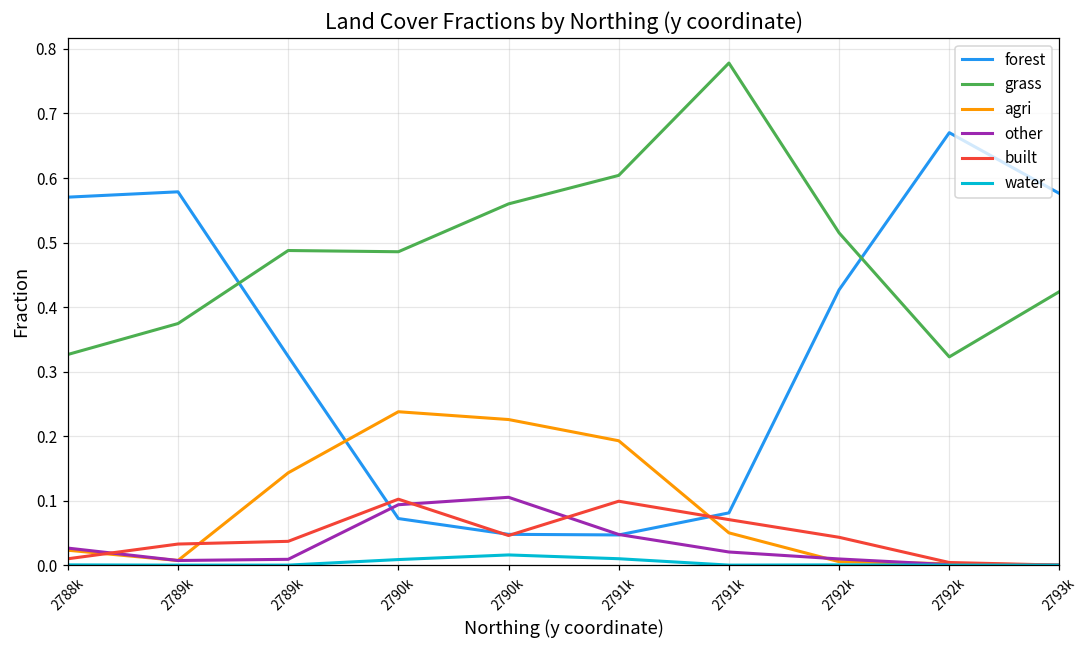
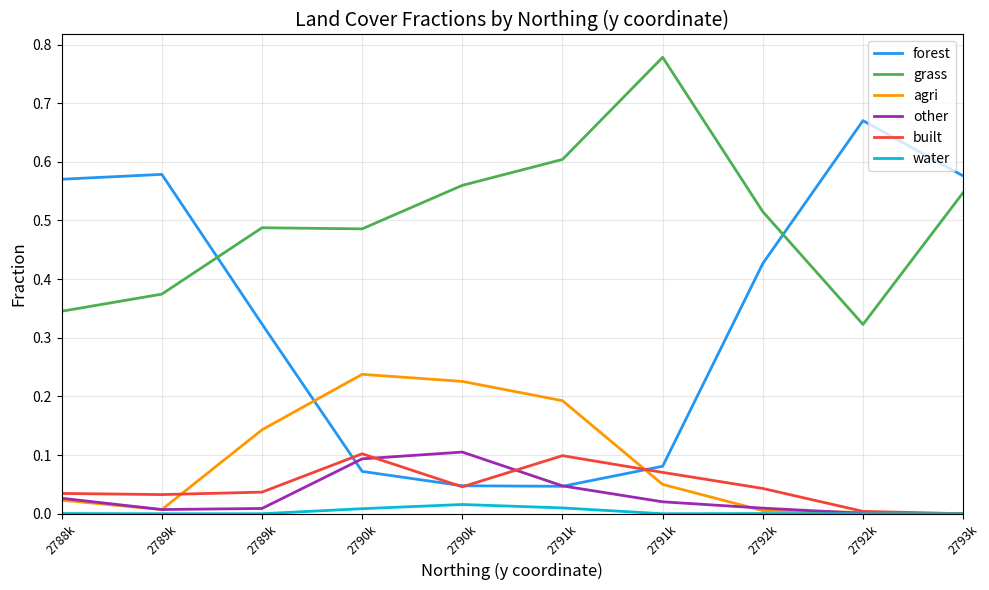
grass, 2788k: 0.33 -> 0.35
built, 2788k: 0.01 -> 0.03
grass, 2793k: 0.42 -> 0.55
